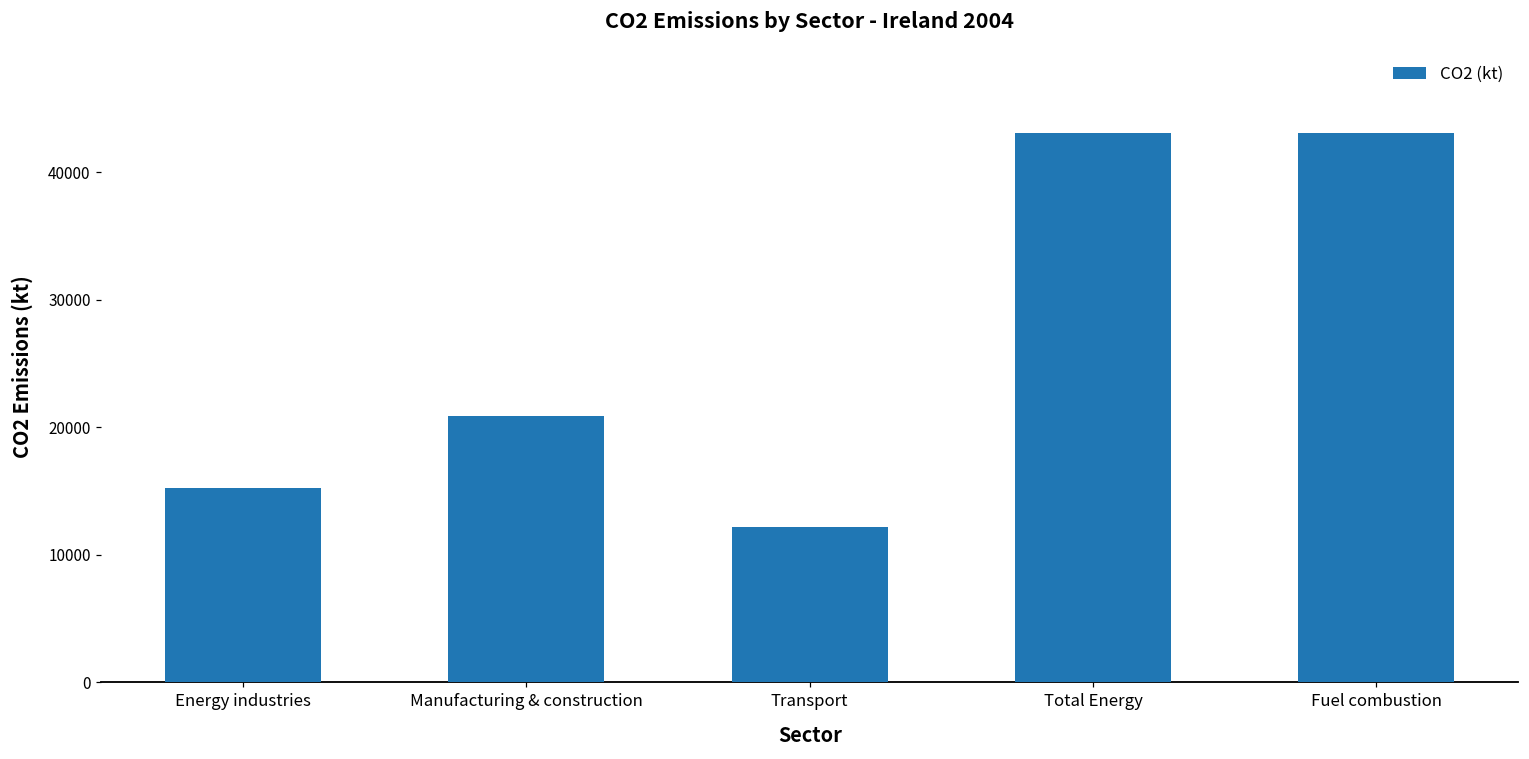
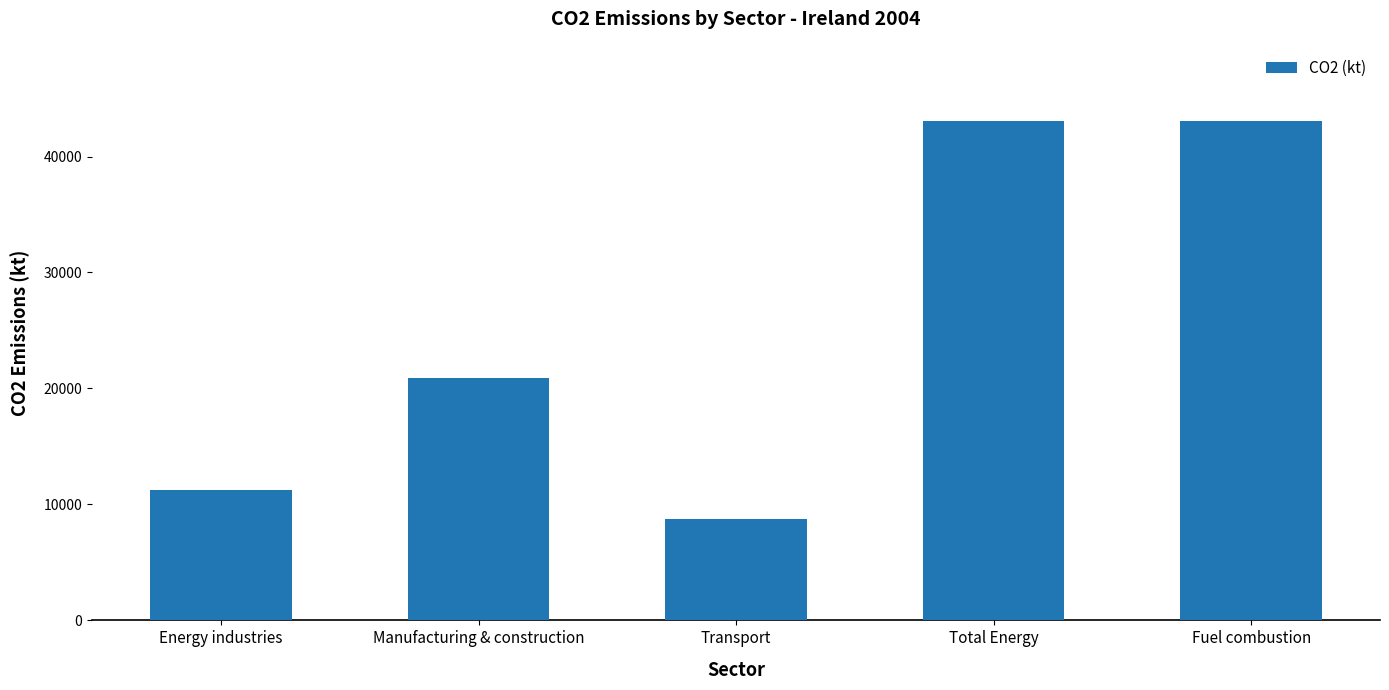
Energy industries: 15200 -> 11200
Transport: 12200 -> 8800
